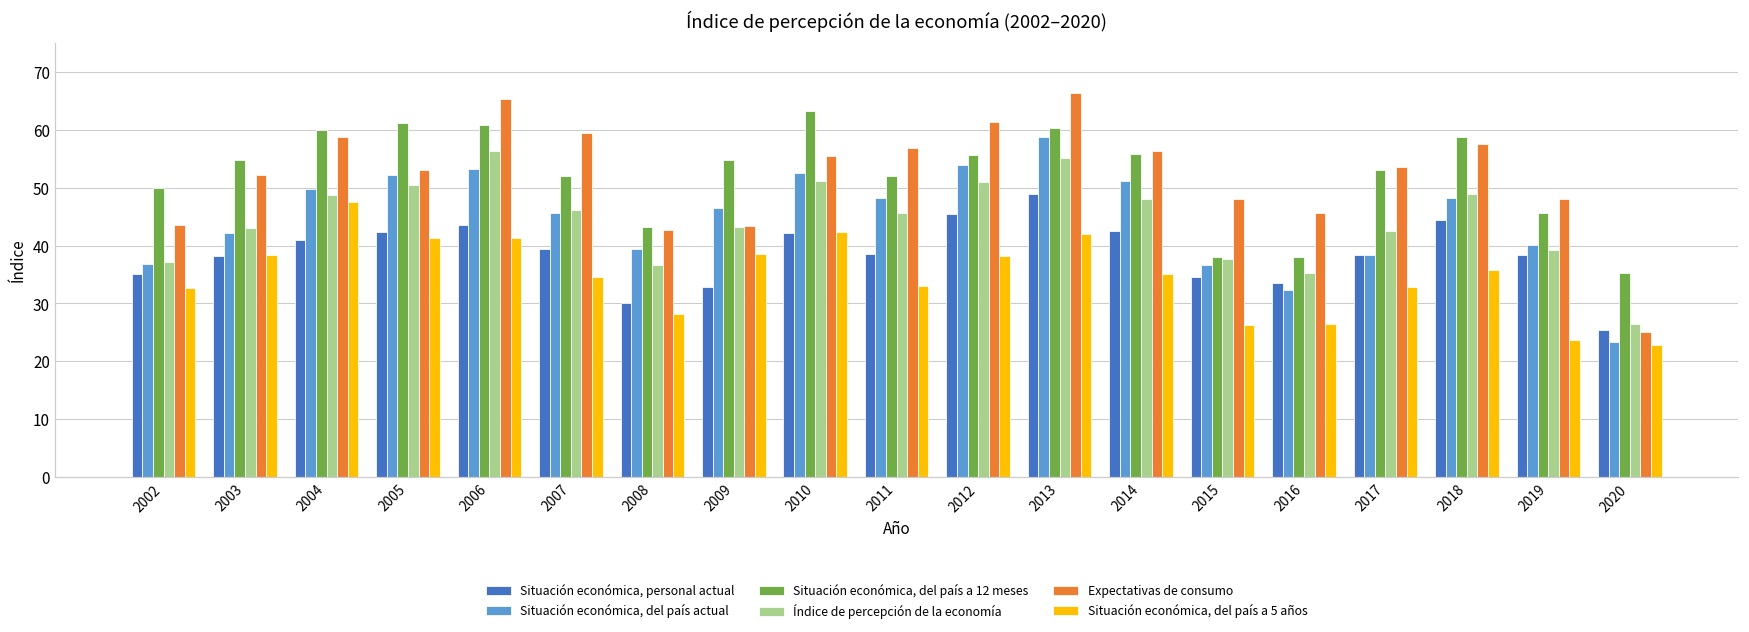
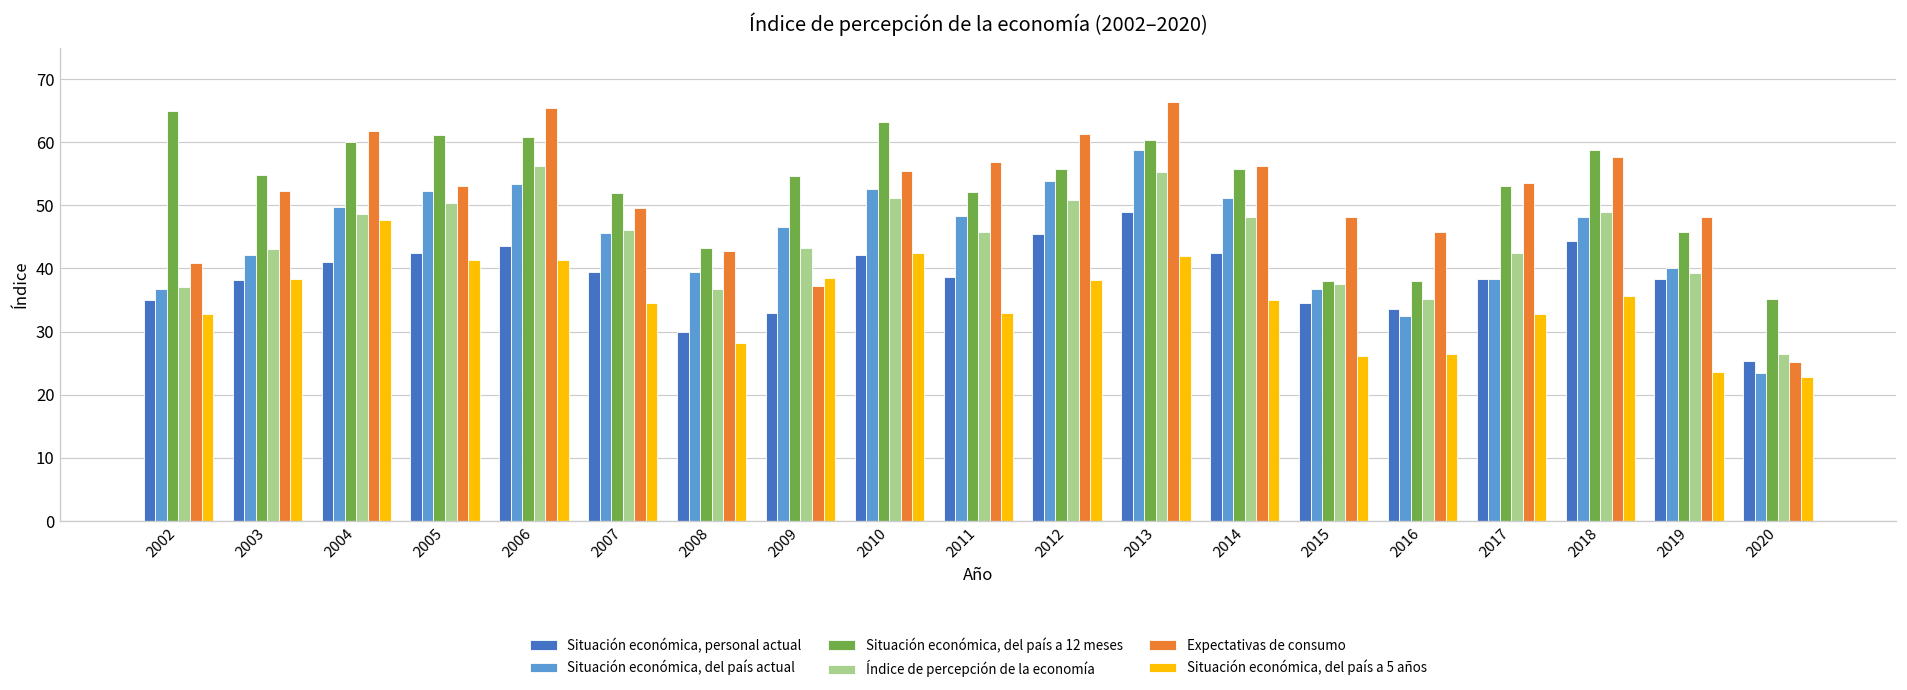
Situación económica, del país a 12 meses, 2002: 50 -> 65
Expectativas de consumo, 2002: 44 -> 41
Expectativas de consumo, 2004: 59 -> 62
Expectativas de consumo, 2007: 60 -> 50
Expectativas de consumo, 2009: 43 -> 37
